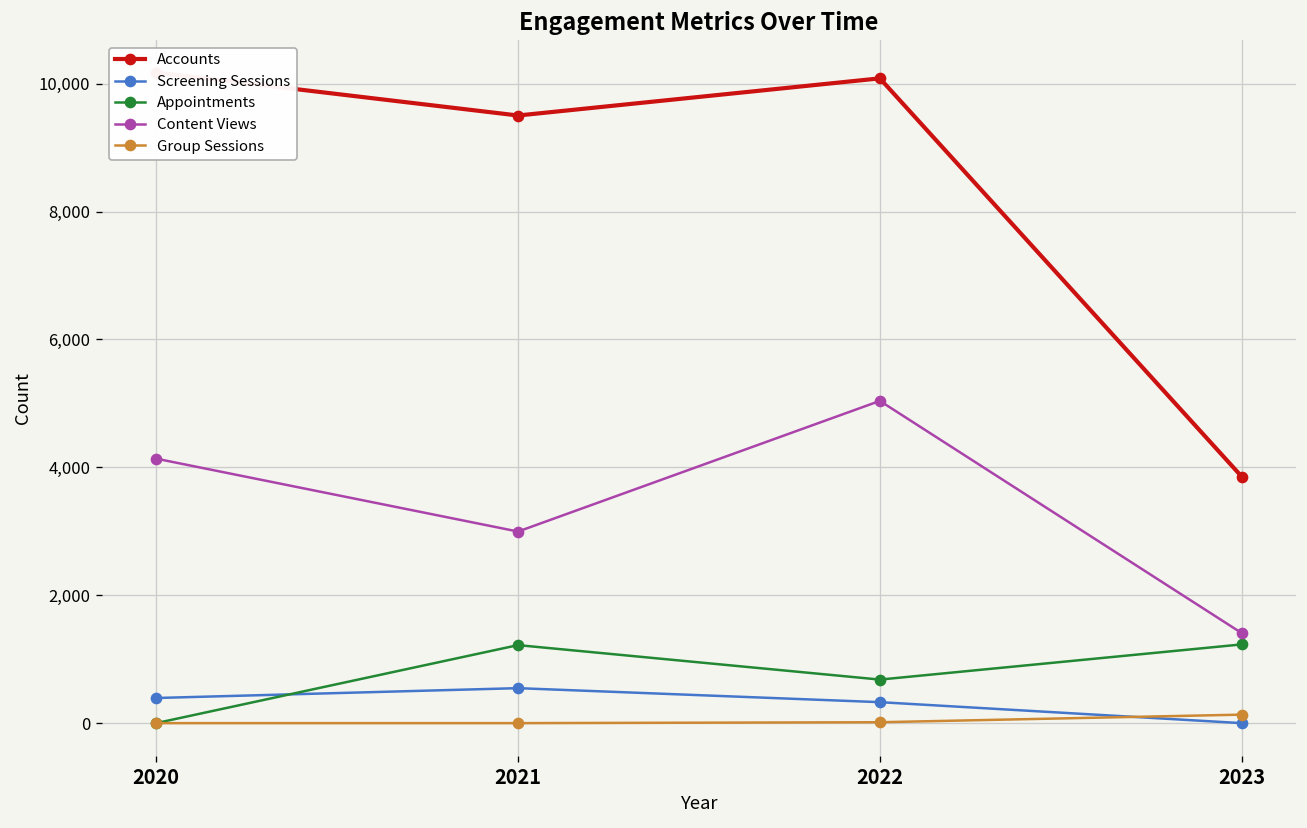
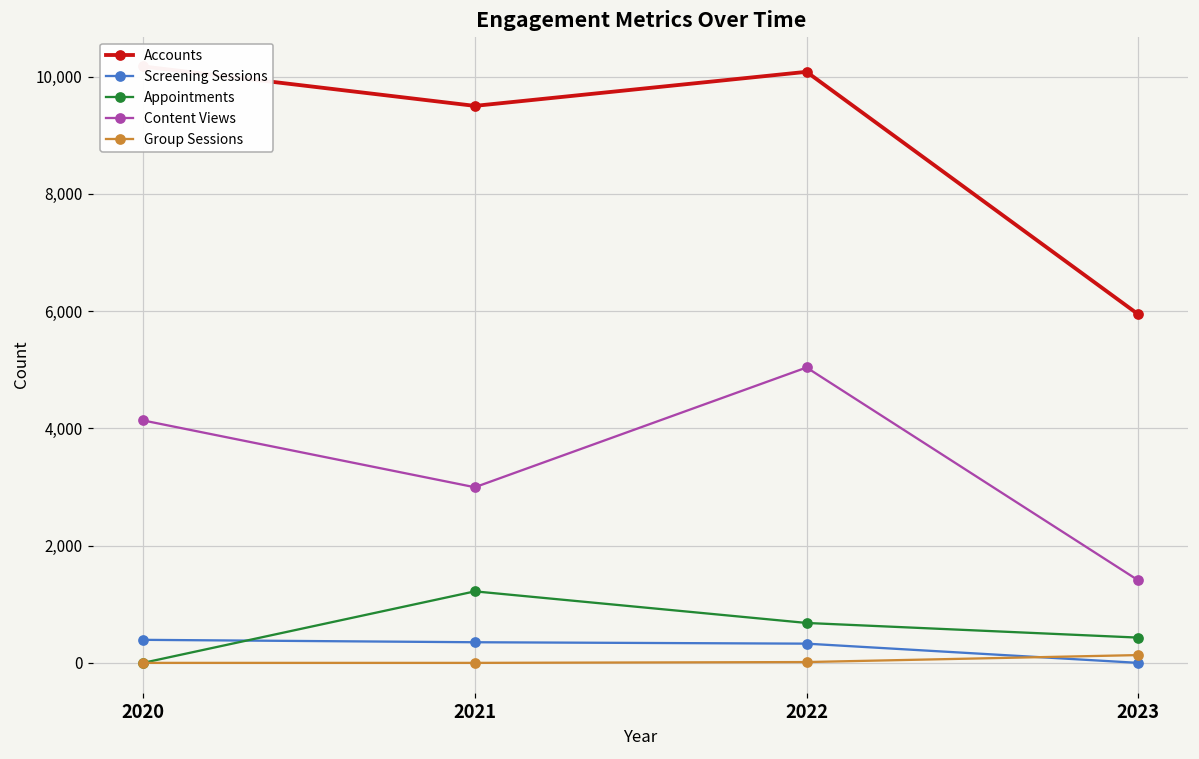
Screening Sessions, 2021: 500 -> 400
Accounts, 2023: 3,900 -> 5,900
Appointments, 2023: 1,200 -> 400
